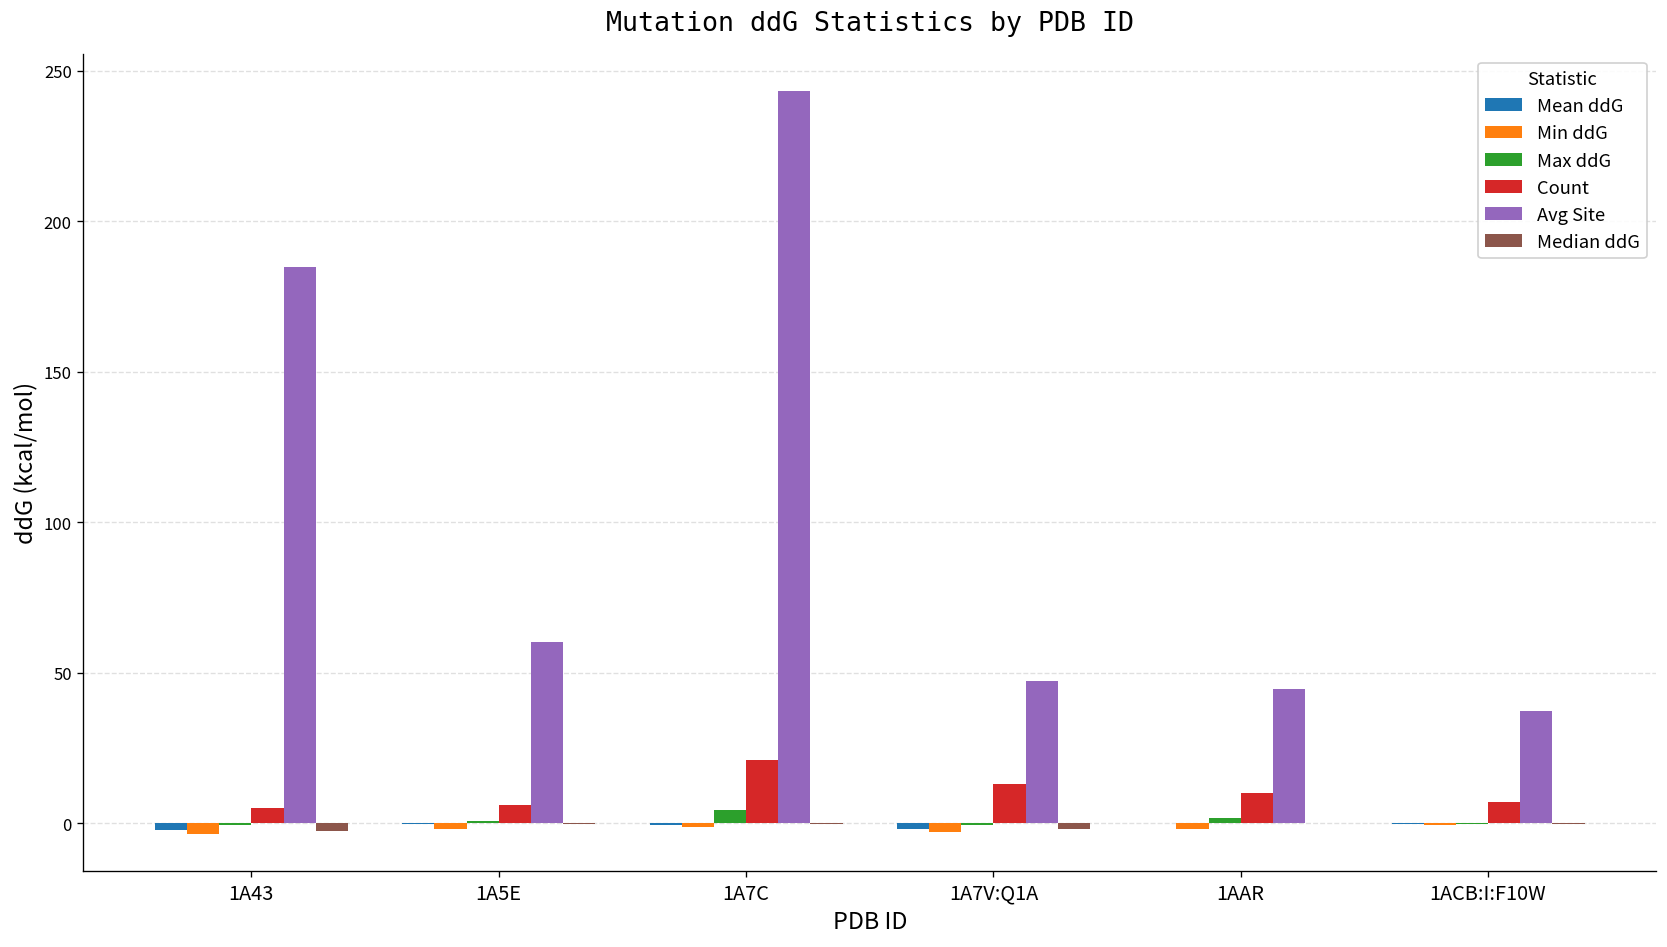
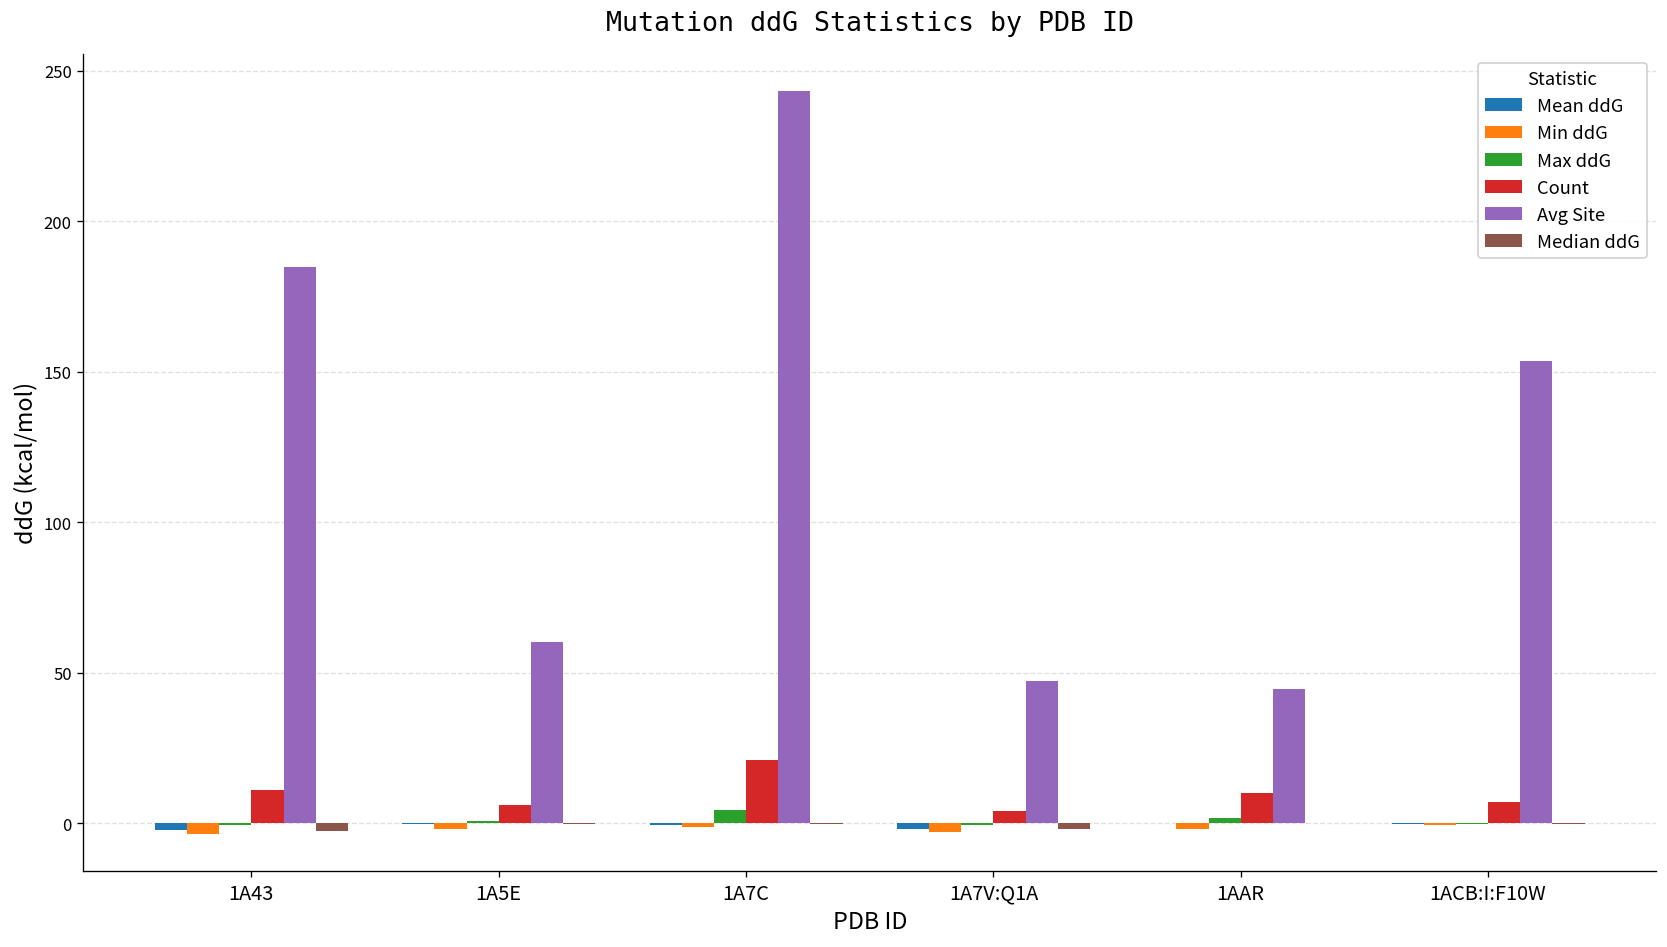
Count, 1A43: 5 -> 11
Count, 1A7V:Q1A: 13 -> 4
Avg Site, 1ACB:I:F10W: 37 -> 154
